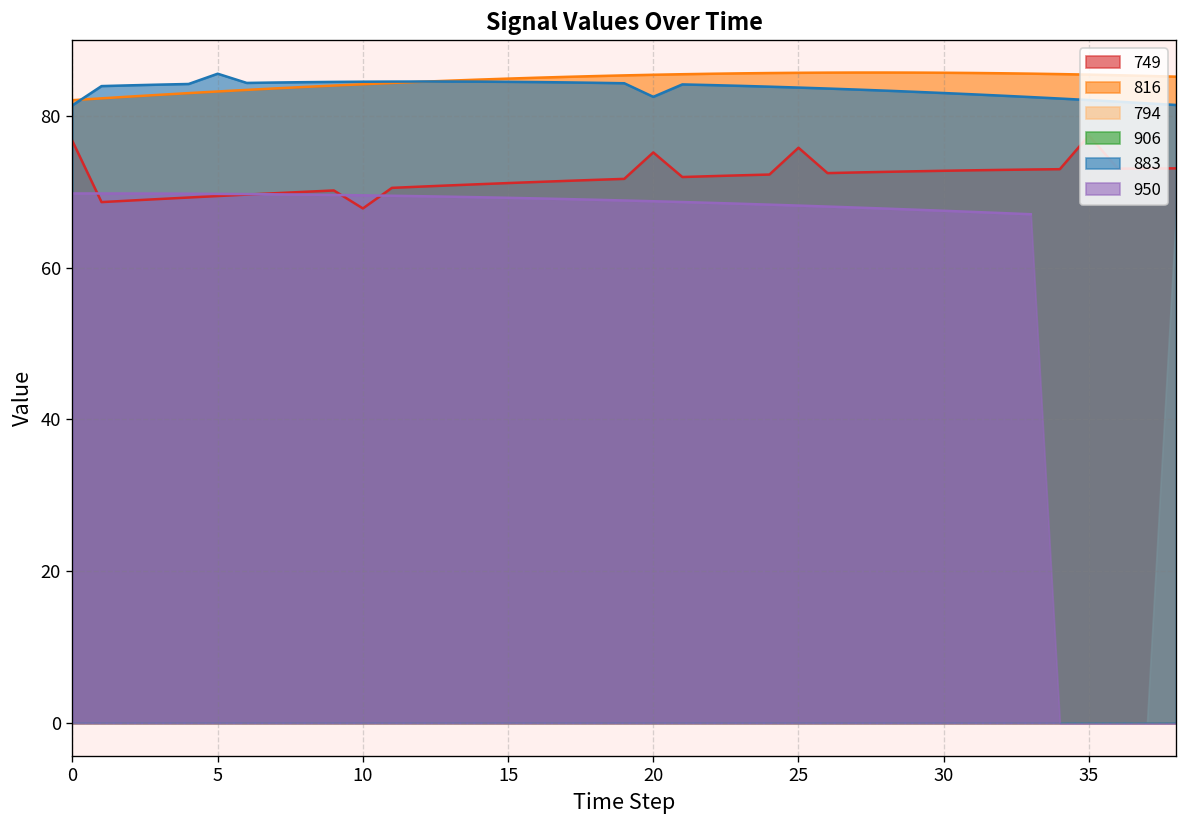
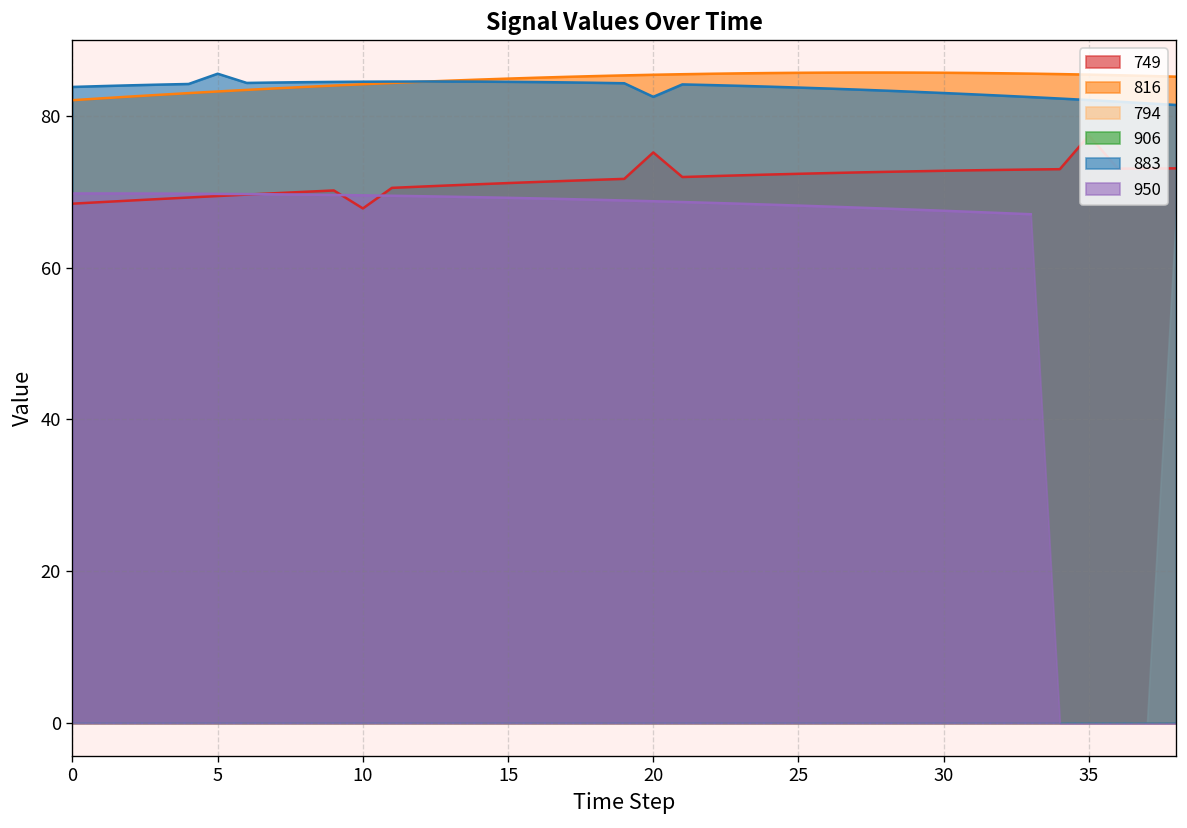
749, 0: 77 -> 68
883, 0: 81 -> 84
749, 25: 76 -> 72
